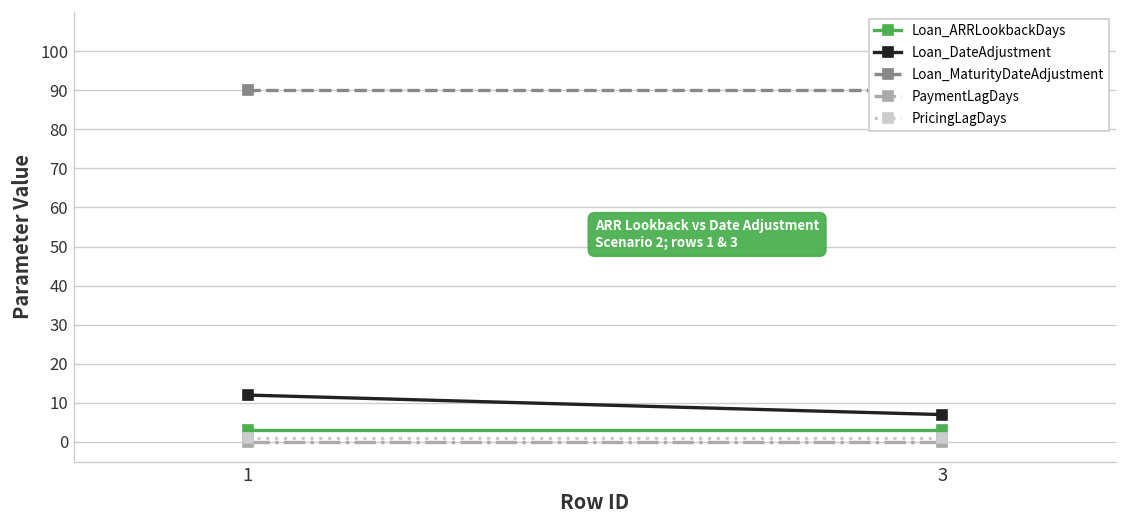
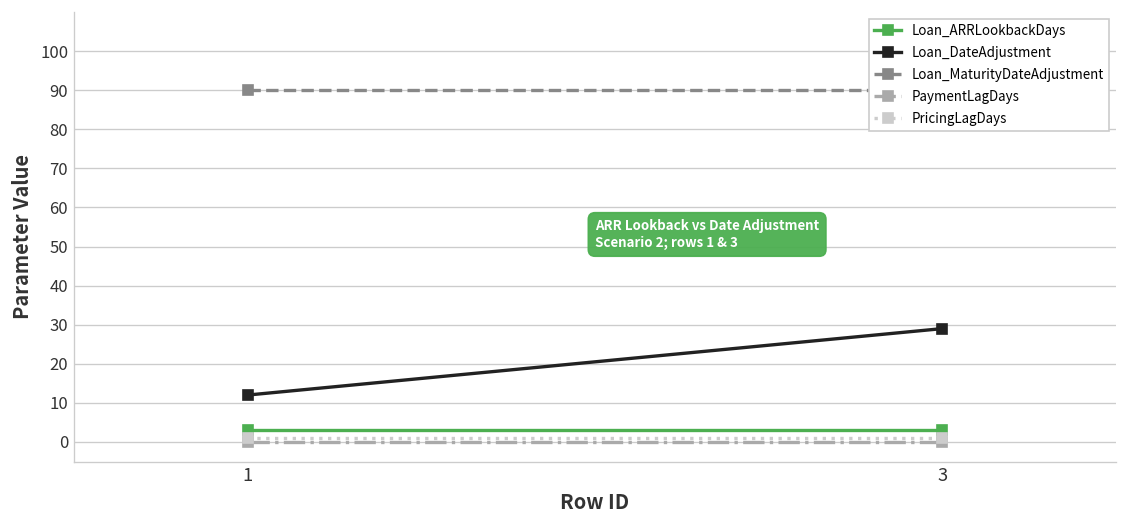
Loan_DateAdjustment, 3: 7 -> 29
